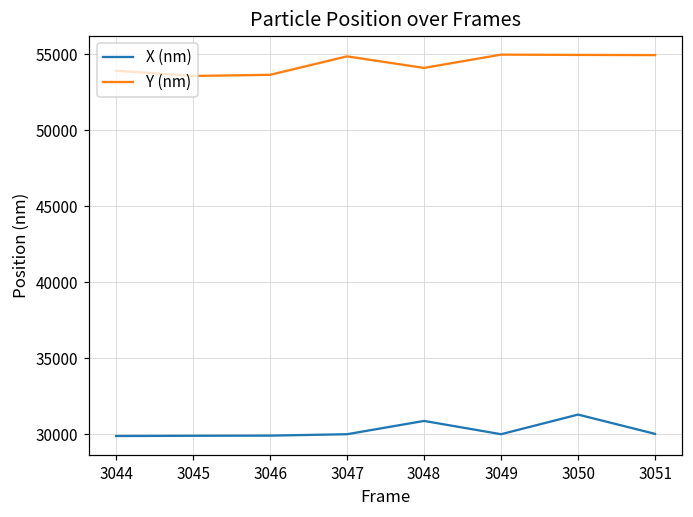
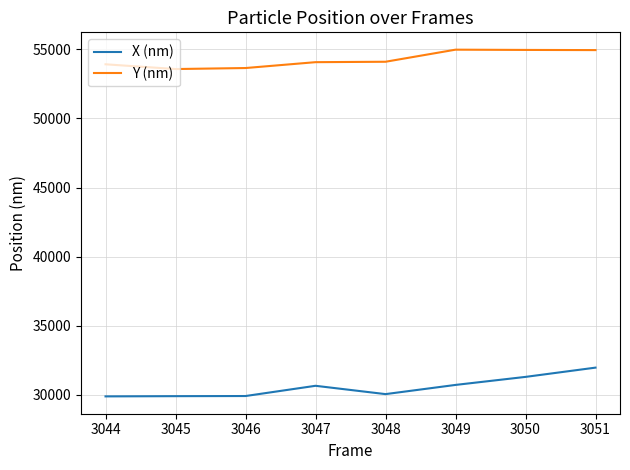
X (nm), 3047: 30000 -> 30700
Y (nm), 3047: 54900 -> 54100
X (nm), 3048: 30900 -> 30100
X (nm), 3049: 30000 -> 30700
X (nm), 3051: 30000 -> 32000
